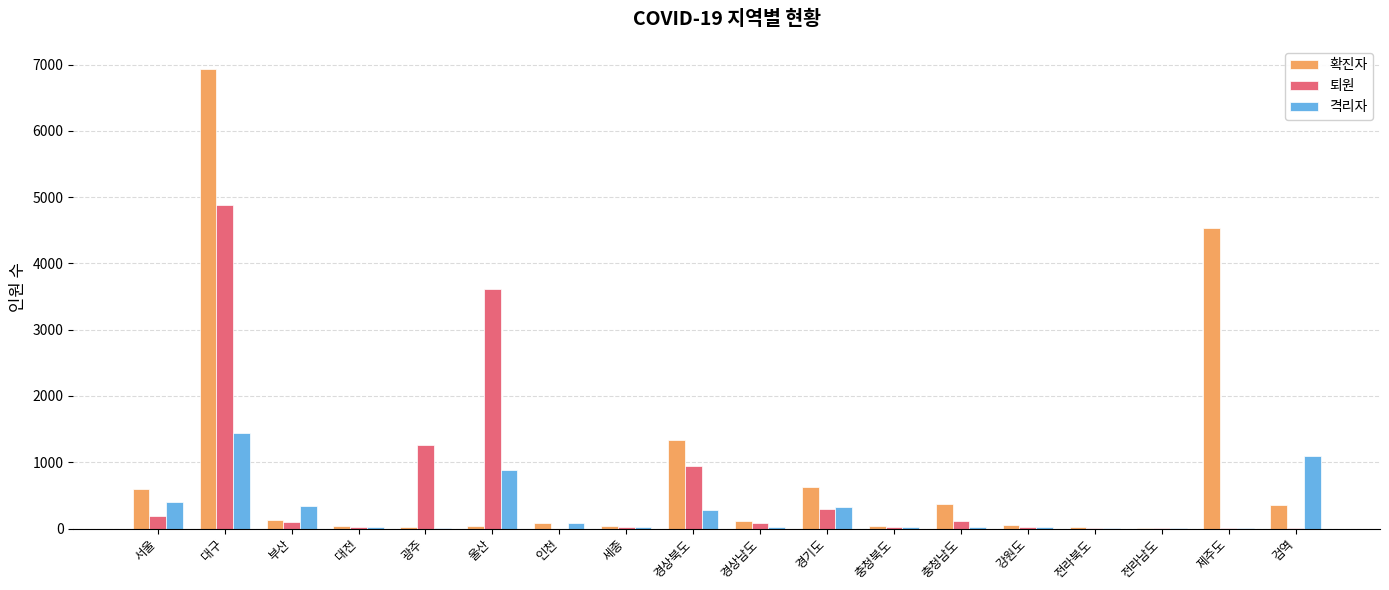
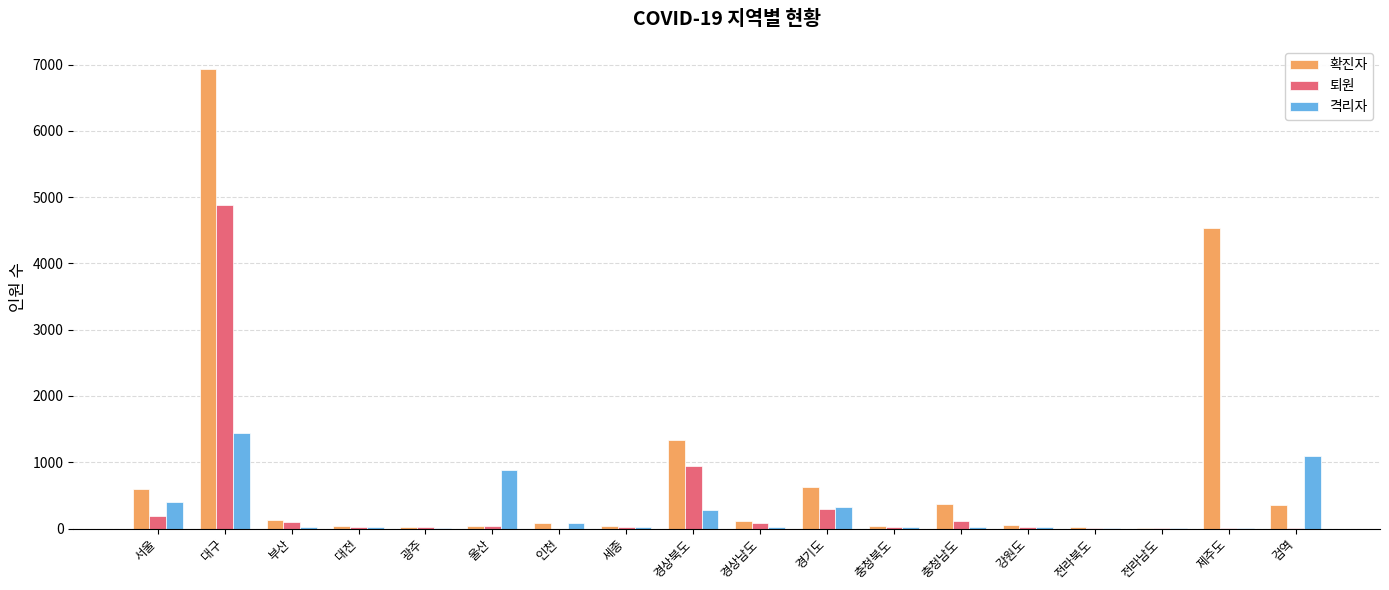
격리자, 부산: 300 -> 0
퇴원, 광주: 1300 -> 0
퇴원, 울산: 3600 -> 0
